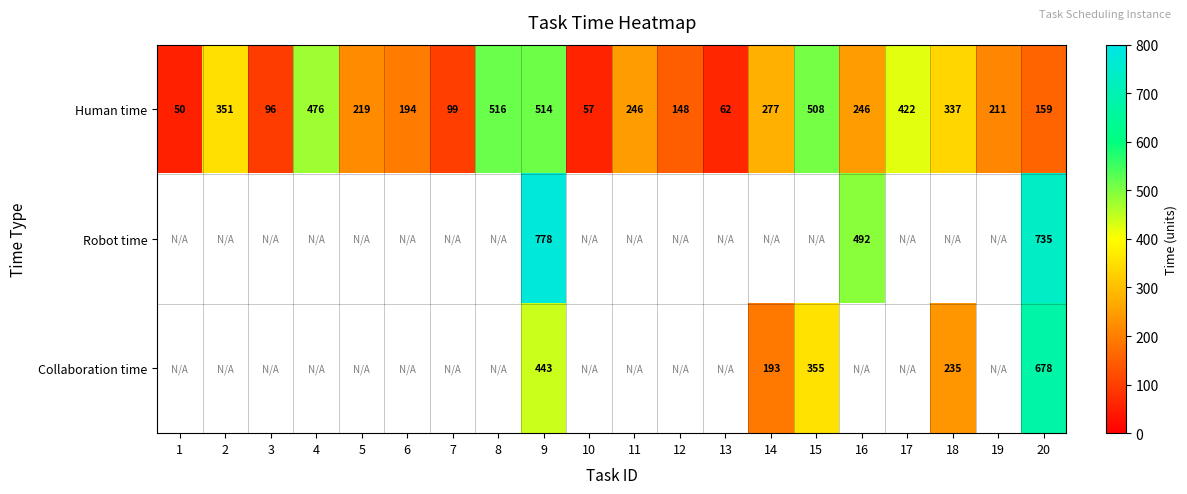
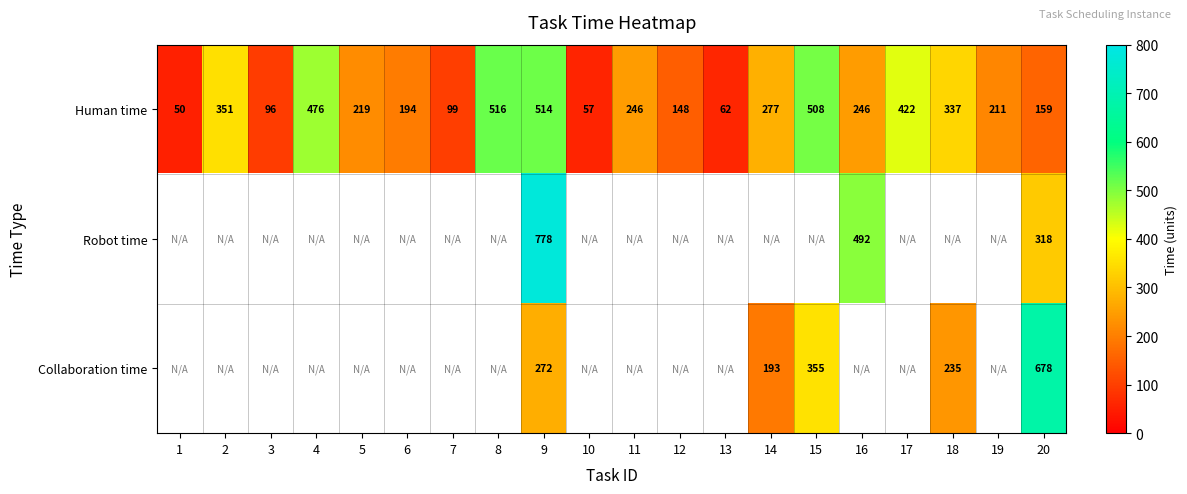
Robot time, 20: 735 -> 318
Collaboration time, 9: 443 -> 272
